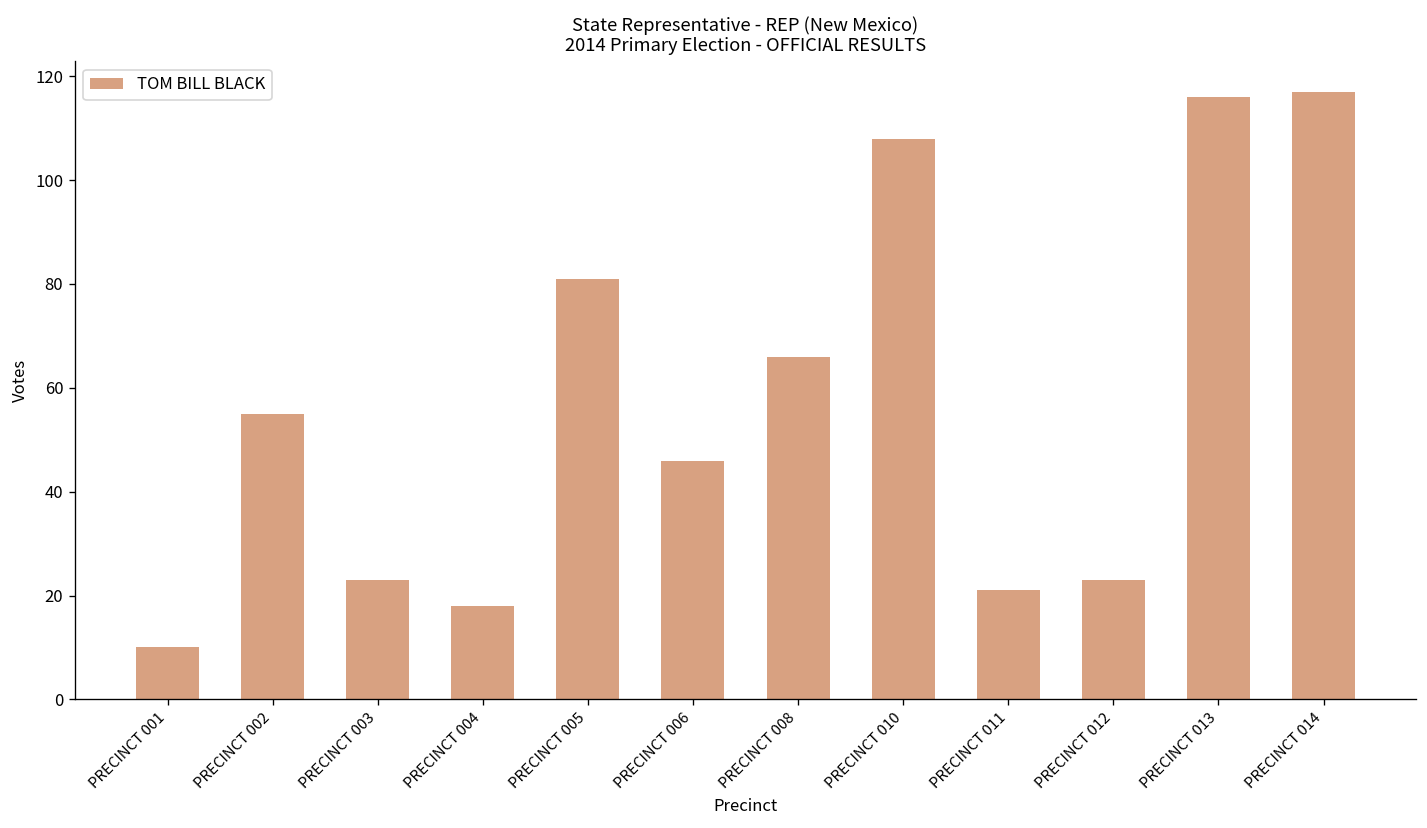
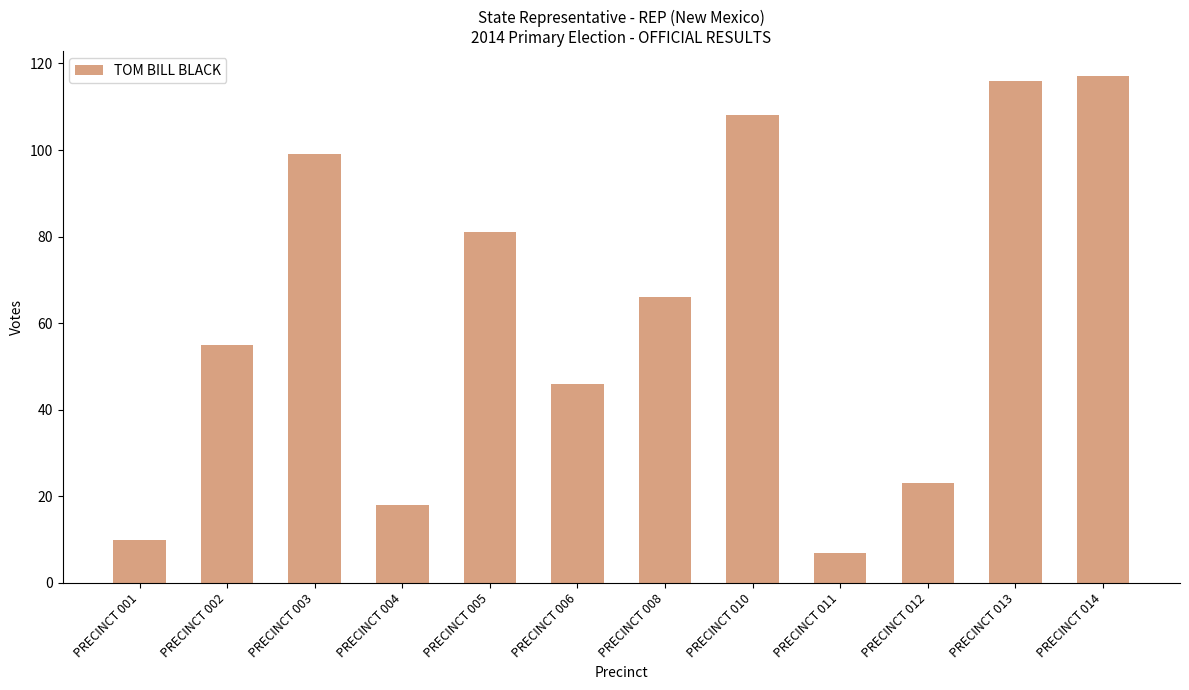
PRECINCT 003: 23 -> 99
PRECINCT 011: 21 -> 7
